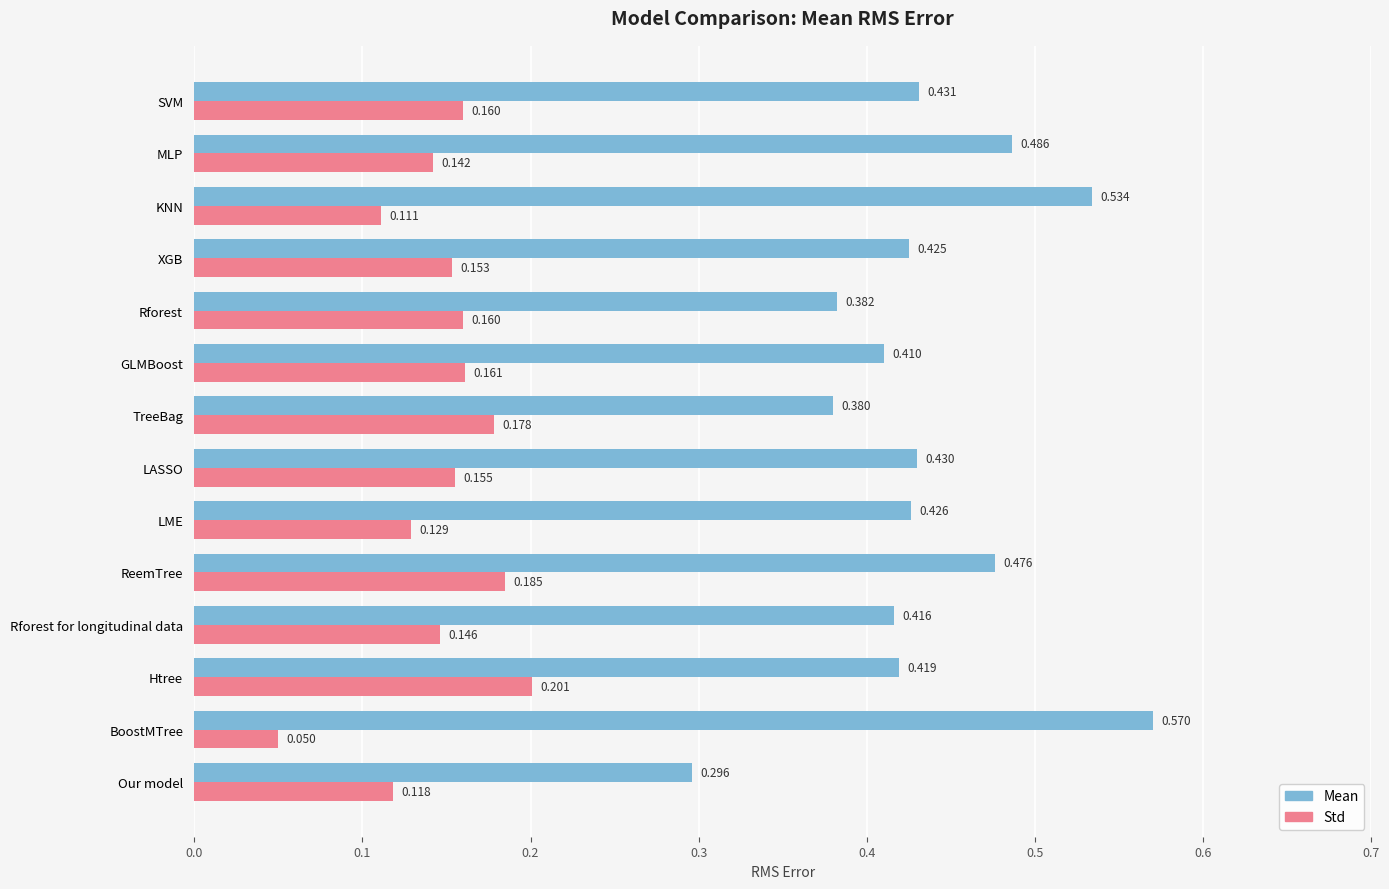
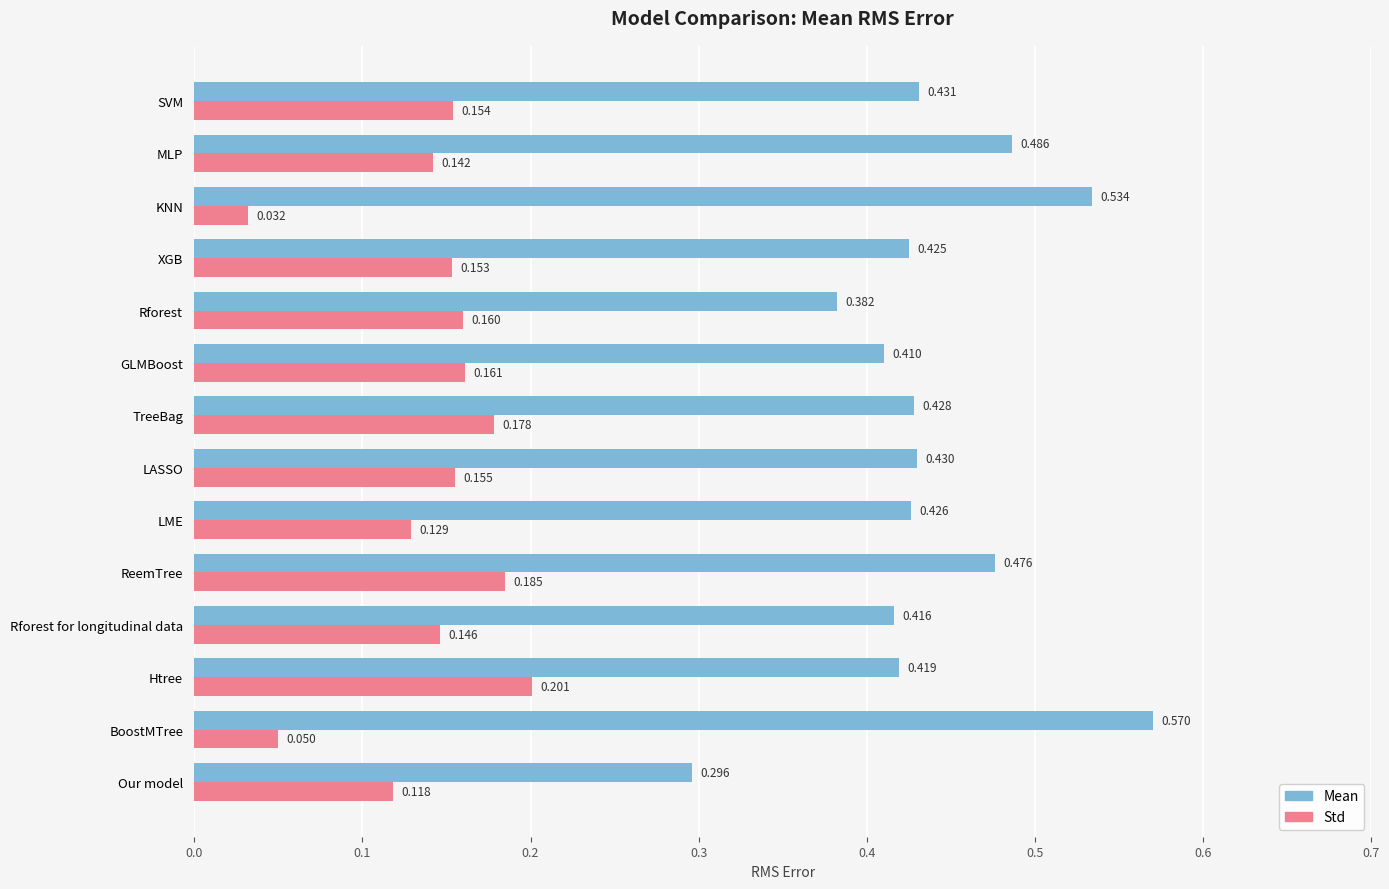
Std, SVM: 0.160 -> 0.154
Std, KNN: 0.111 -> 0.032
Mean, TreeBag: 0.380 -> 0.428
